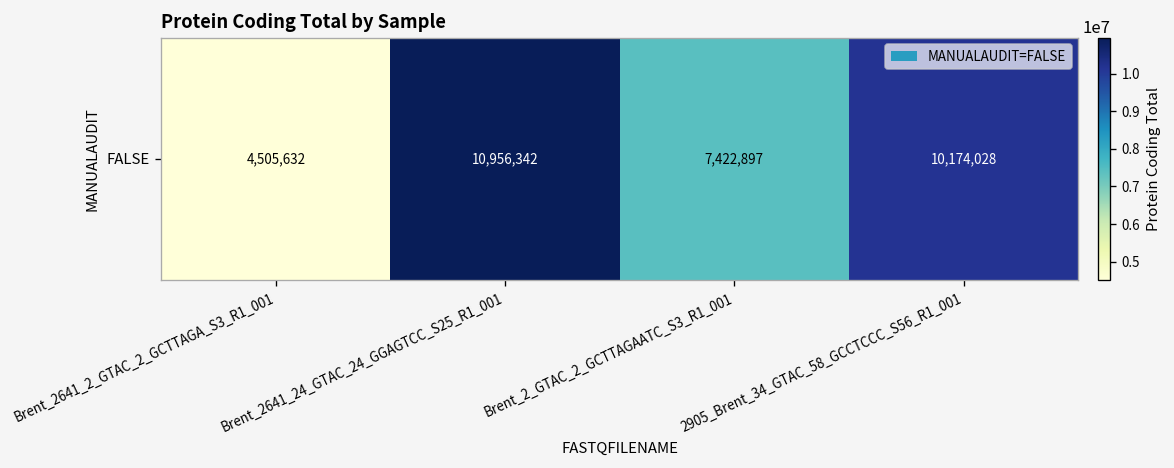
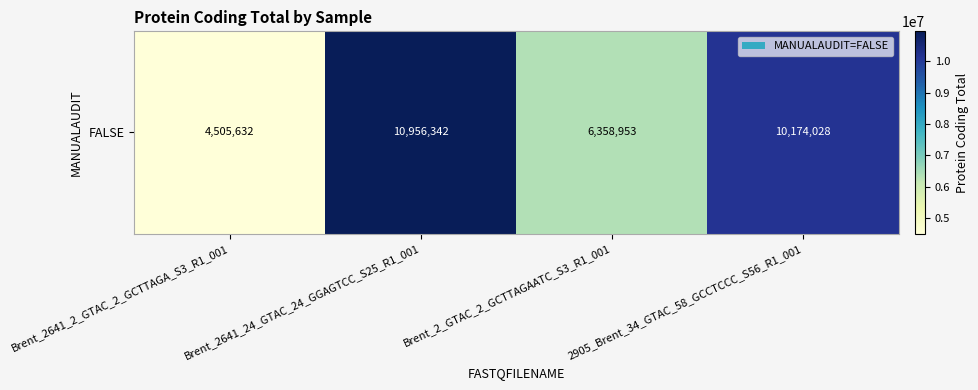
FALSE, Brent_2_GTAC_2_GCTTAGAATC_S3_R1_001: 7,422,897 -> 6,358,953
